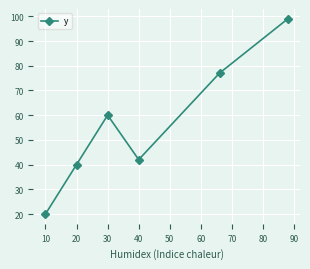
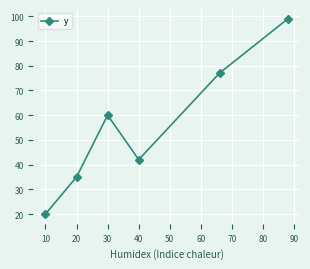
20: 40 -> 35
